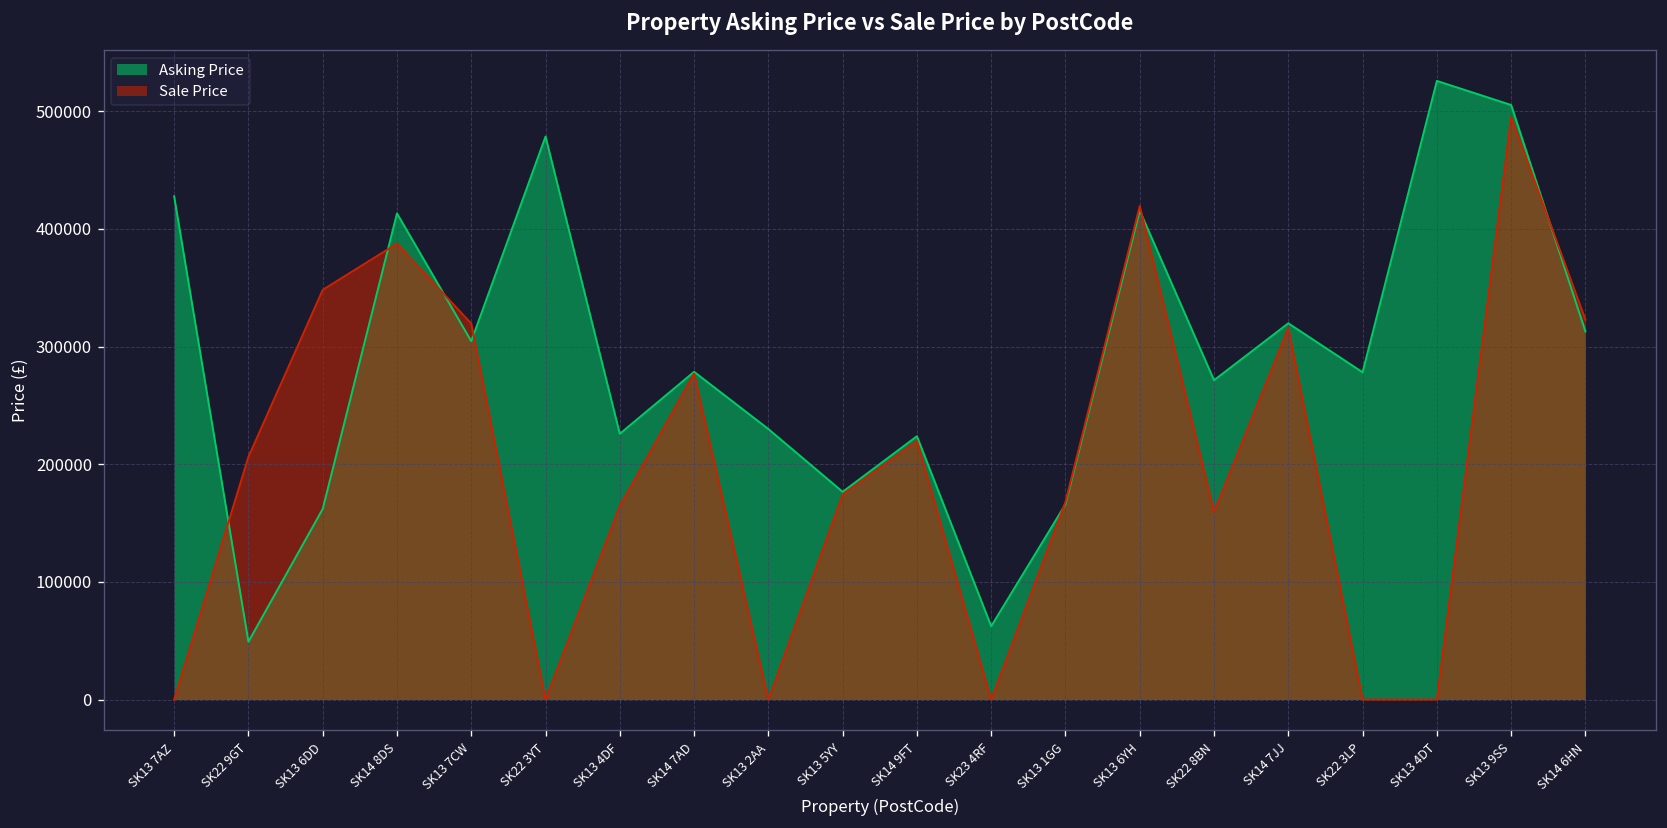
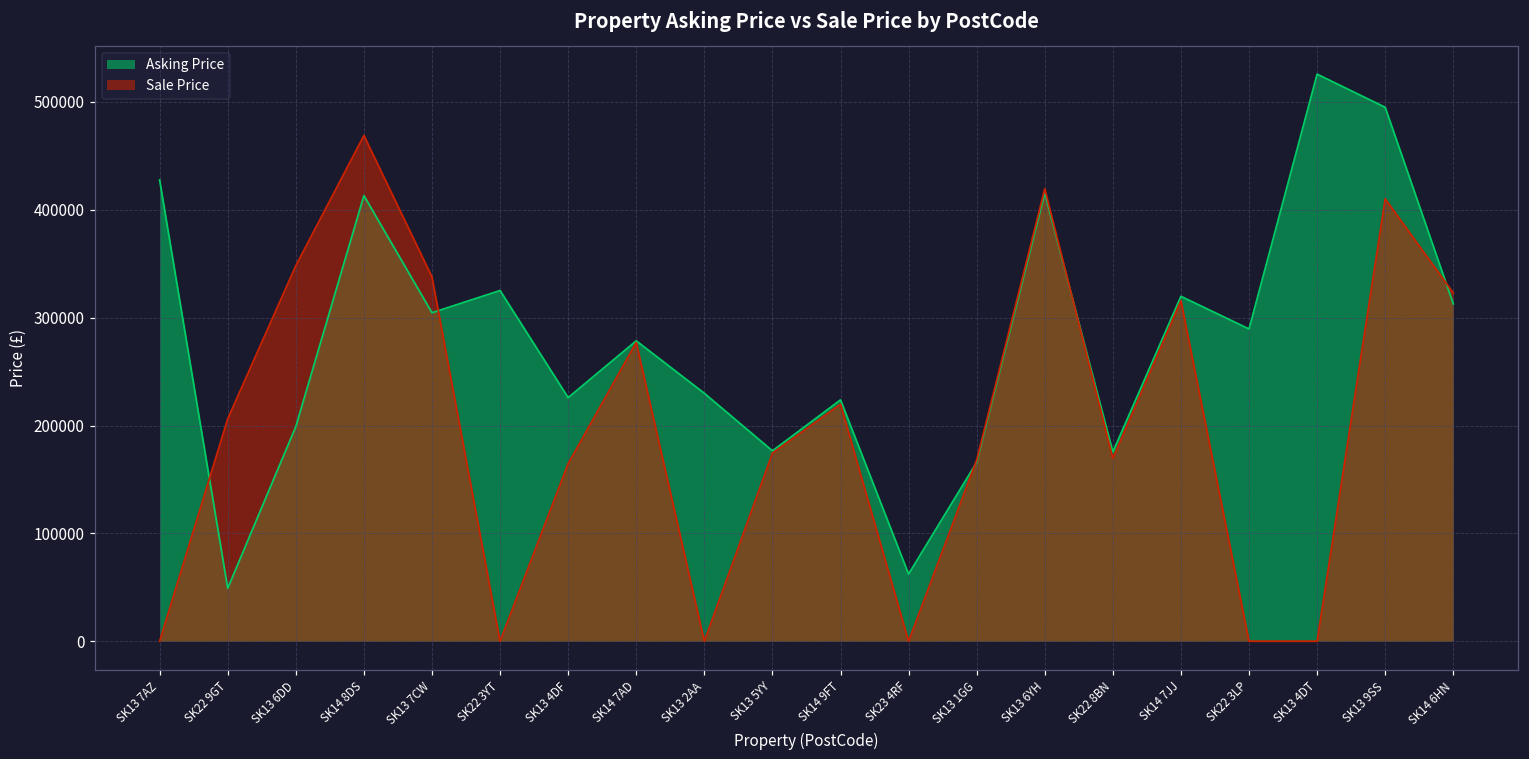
Asking Price, SK13 6DD: 160000 -> 200000
Sale Price, SK14 8DS: 390000 -> 470000
Sale Price, SK13 7CW: 320000 -> 340000
Asking Price, SK22 3YT: 480000 -> 330000
Asking Price, SK22 8BN: 270000 -> 180000
Sale Price, SK22 8BN: 160000 -> 170000
Asking Price, SK22 3LP: 280000 -> 290000
Asking Price, SK13 9SS: 510000 -> 500000
Sale Price, SK13 9SS: 500000 -> 410000
